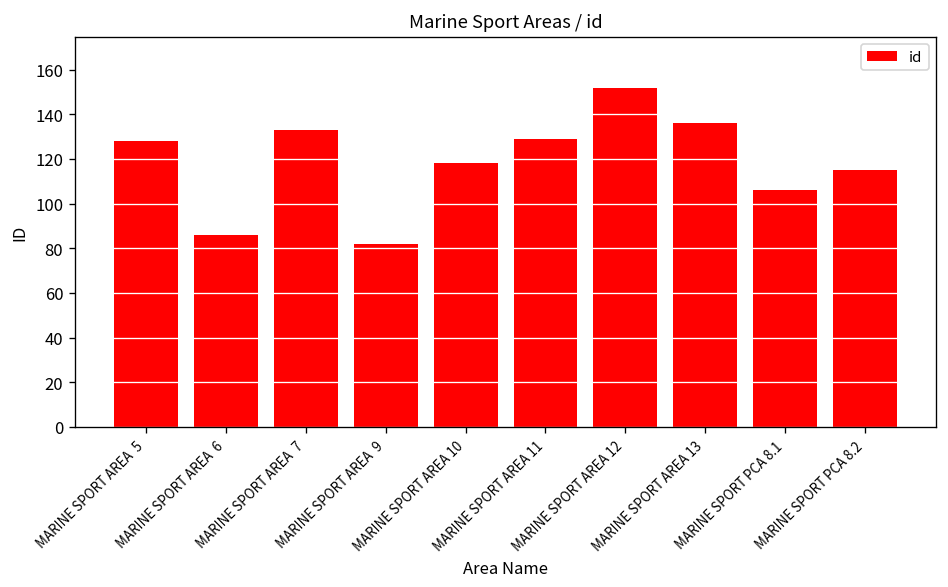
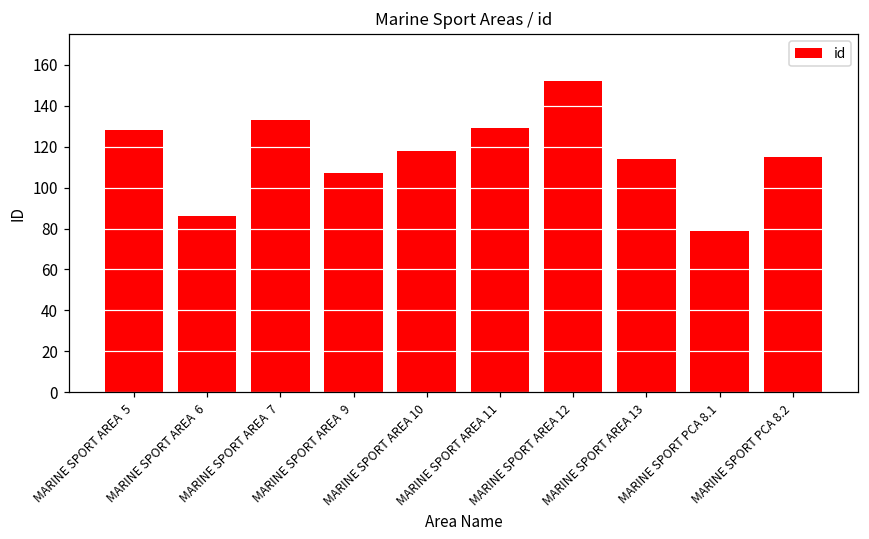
MARINE SPORT AREA 9: 82 -> 107
MARINE SPORT AREA 13: 136 -> 114
MARINE SPORT PCA 8.1: 106 -> 79
